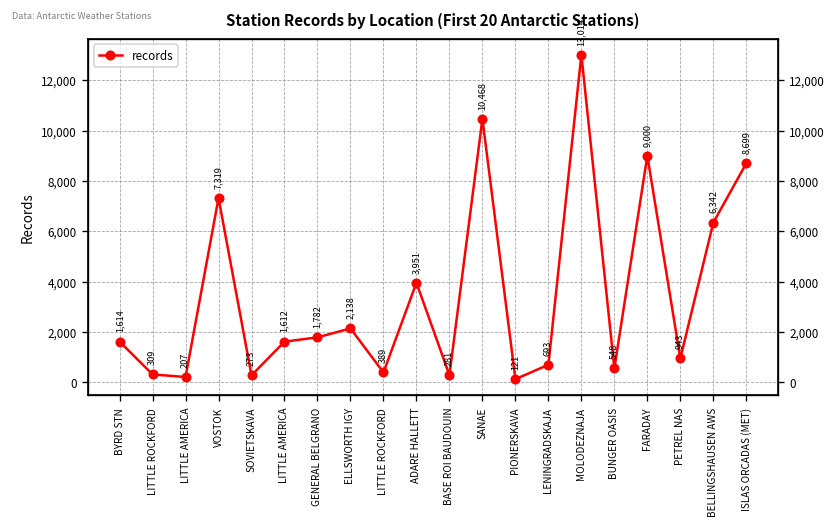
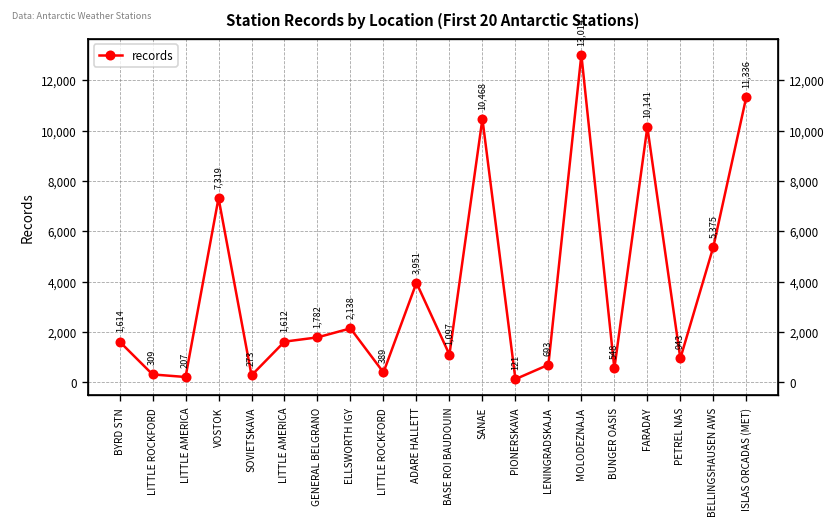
BASE ROI BAUDOUIN: 281 -> 1,097
FARADAY: 9,000 -> 10,141
BELLINGSHAUSEN AWS: 6,342 -> 5,375
ISLAS ORCADAS (MET): 8,699 -> 11,336
